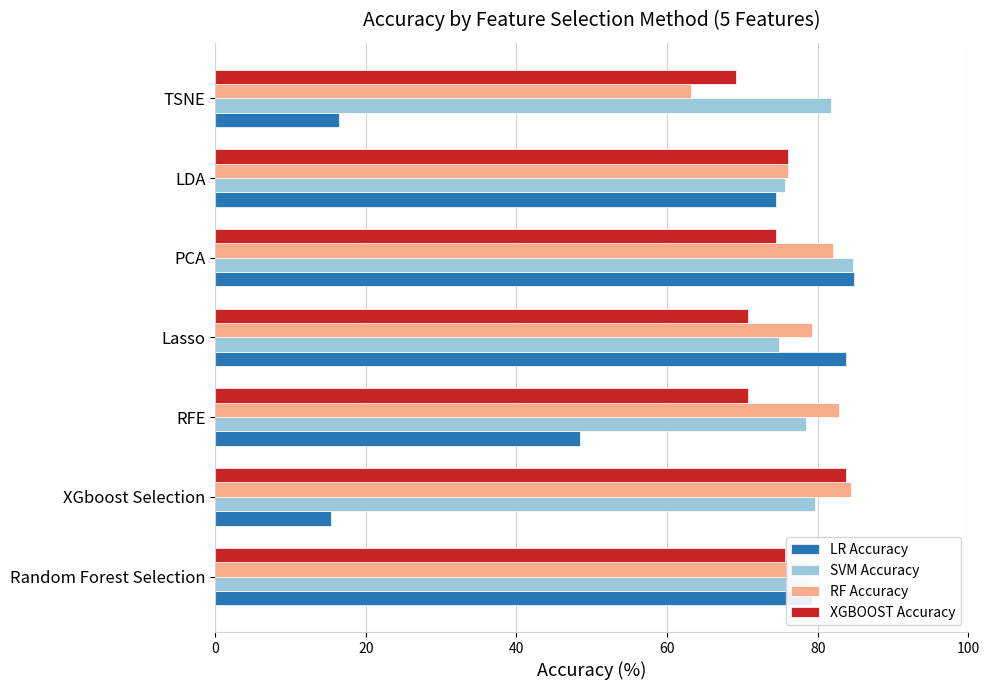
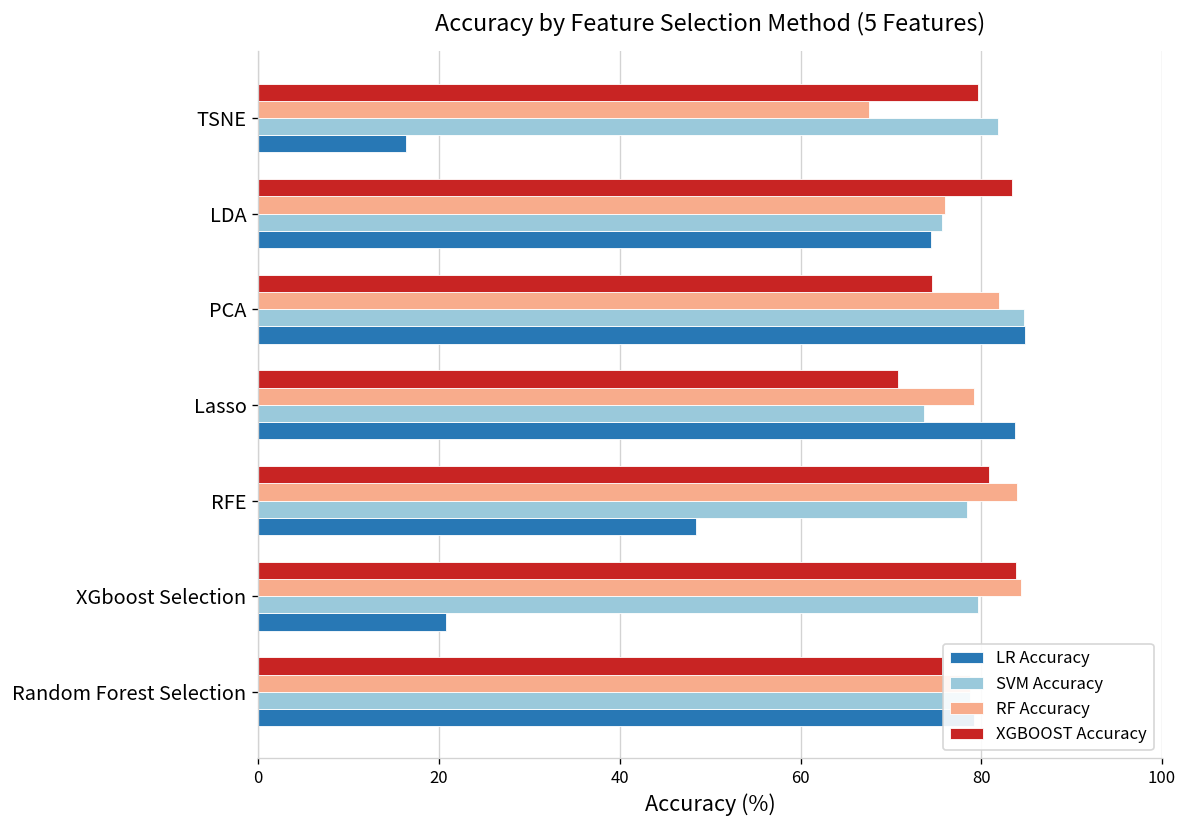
XGBOOST Accuracy, TSNE: 69 -> 80
RF Accuracy, TSNE: 63 -> 68
XGBOOST Accuracy, LDA: 76 -> 83
SVM Accuracy, Lasso: 75 -> 74
XGBOOST Accuracy, RFE: 71 -> 81
RF Accuracy, RFE: 83 -> 84
LR Accuracy, XGboost Selection: 15 -> 21
